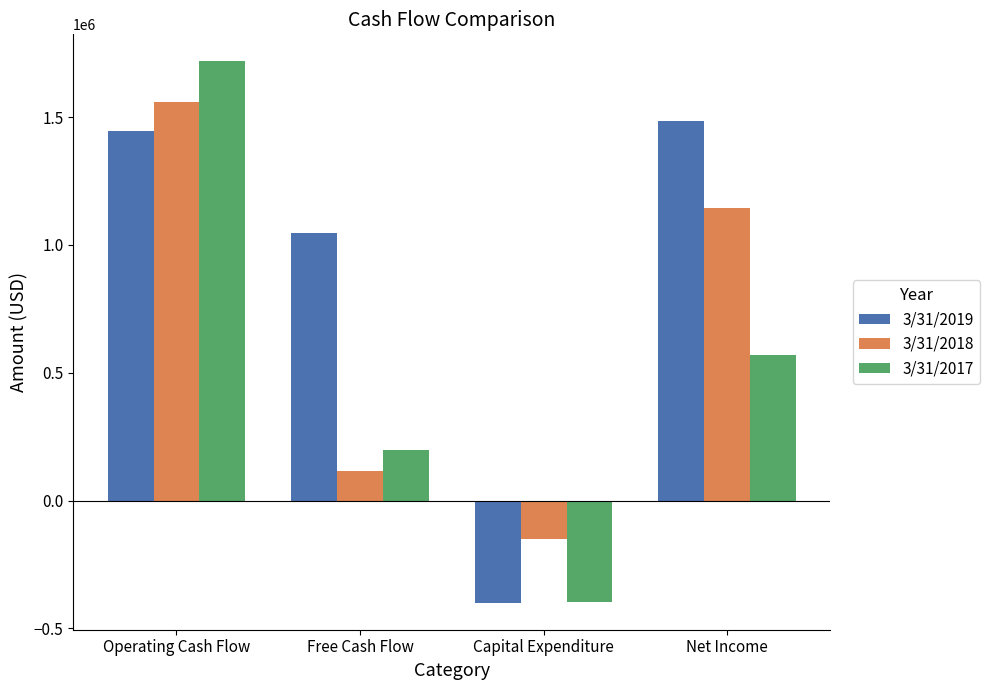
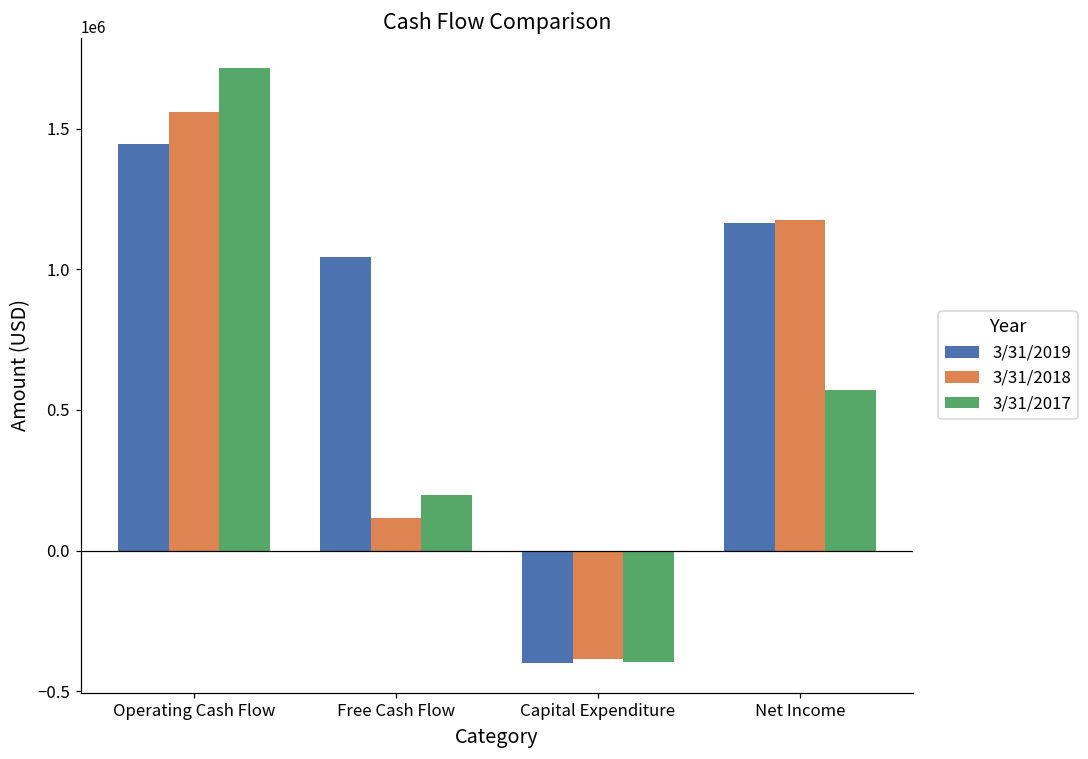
3/31/2018, Capital Expenditure: -150000 -> -380000
3/31/2019, Net Income: 1480000 -> 1160000
3/31/2018, Net Income: 1150000 -> 1180000
